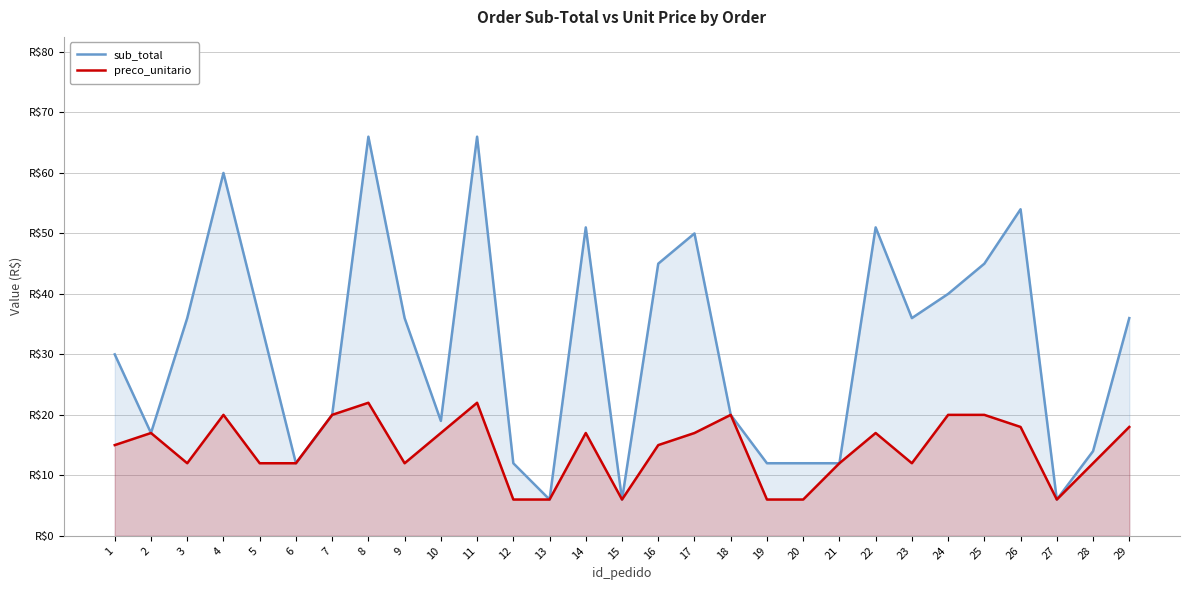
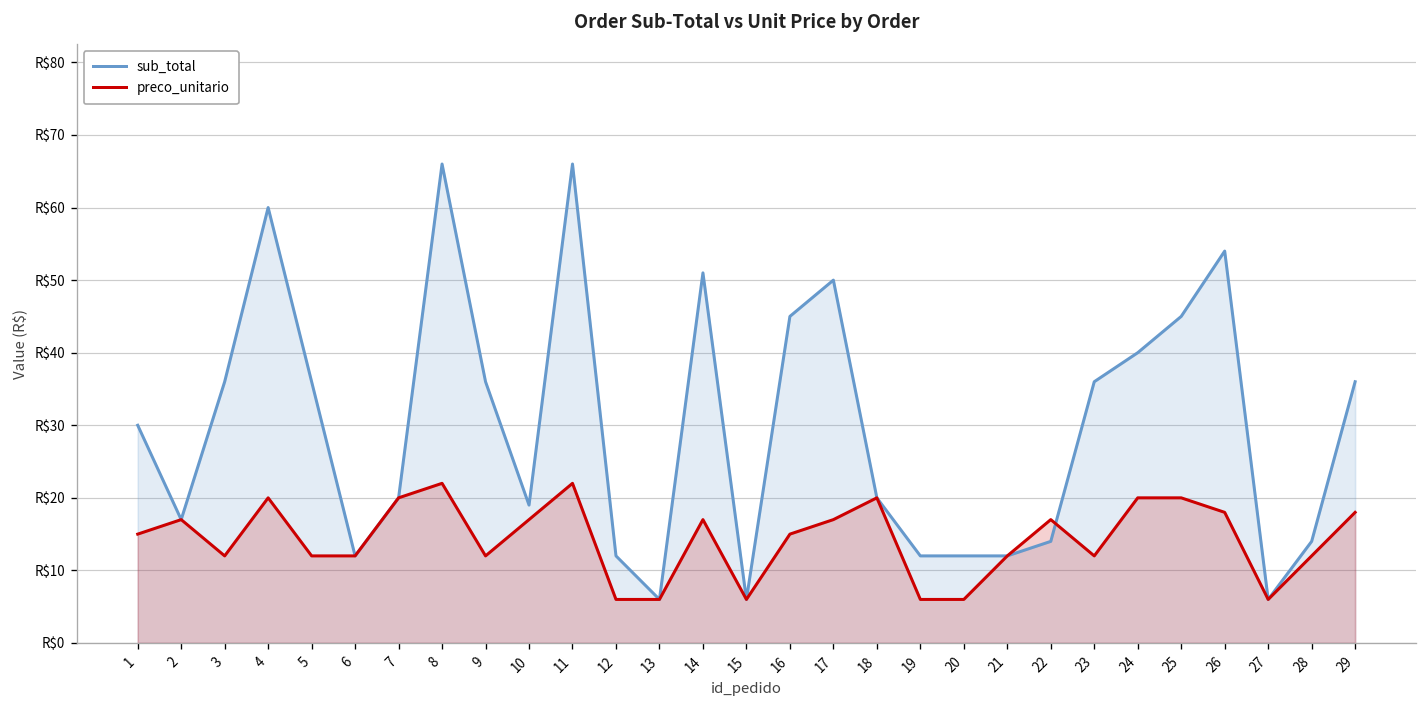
sub_total, 22: R$51 -> R$14
